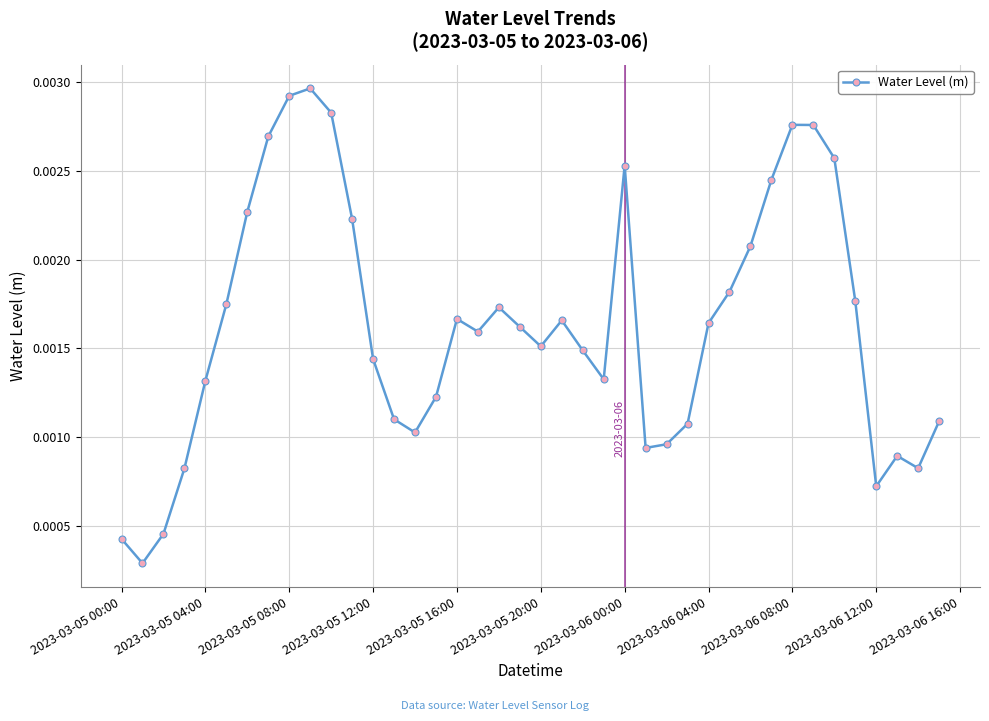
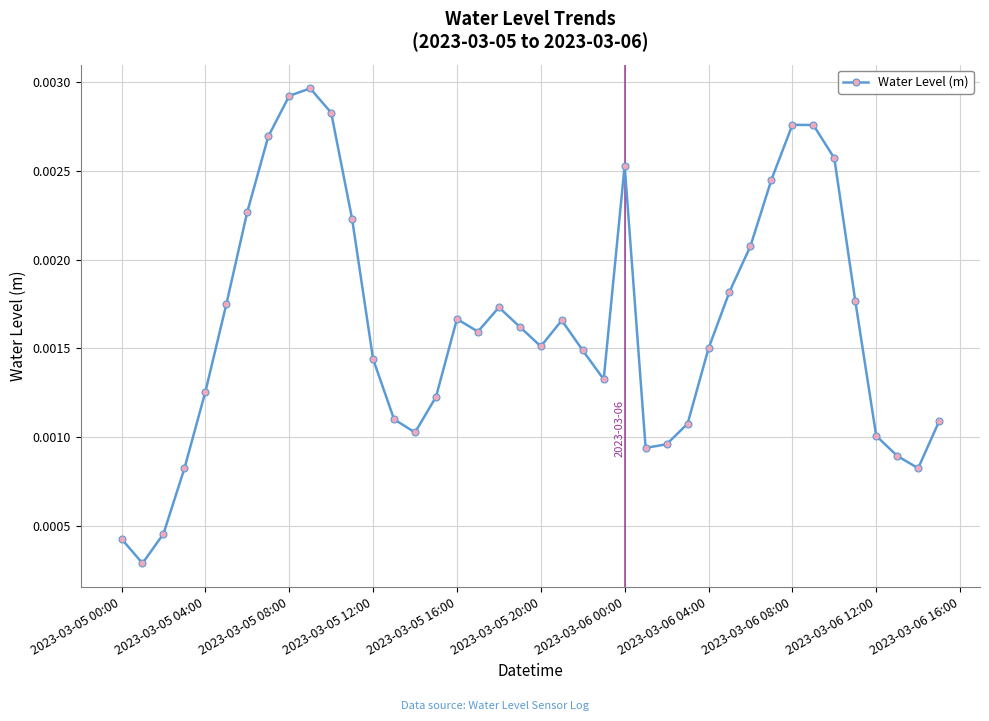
2023-03-05 04:00: 0.00132 -> 0.00126
2023-03-06 04:00: 0.00164 -> 0.00150
2023-03-06 12:00: 0.00072 -> 0.00101
